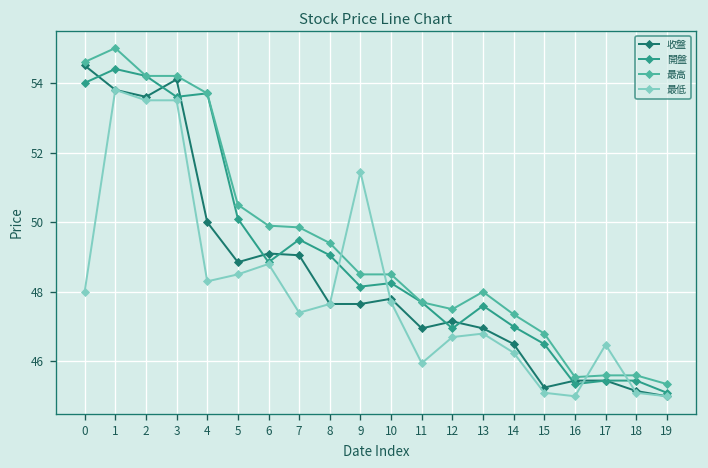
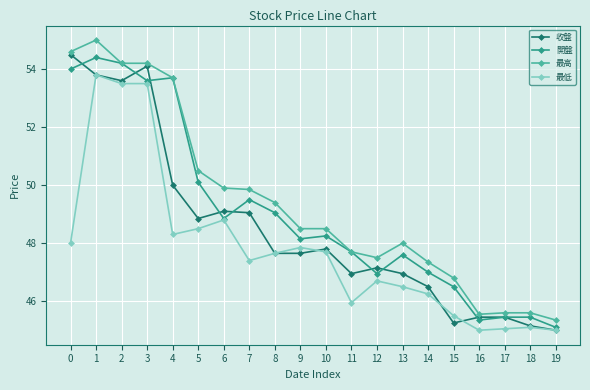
最低, 9: 51.4 -> 47.9
最低, 13: 46.8 -> 46.5
最低, 15: 45.1 -> 45.5
最低, 17: 46.5 -> 45.1
